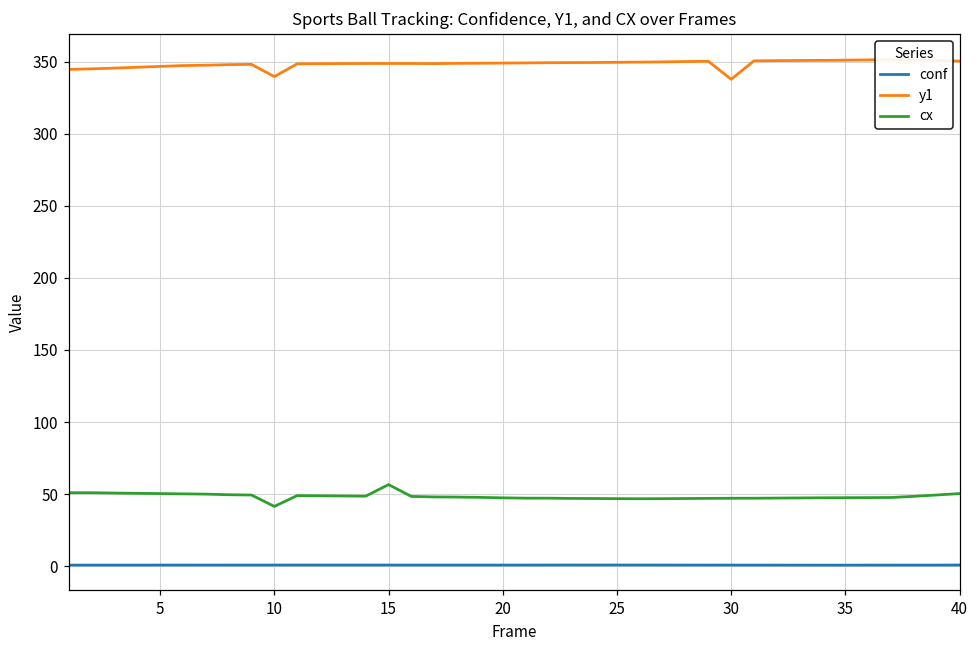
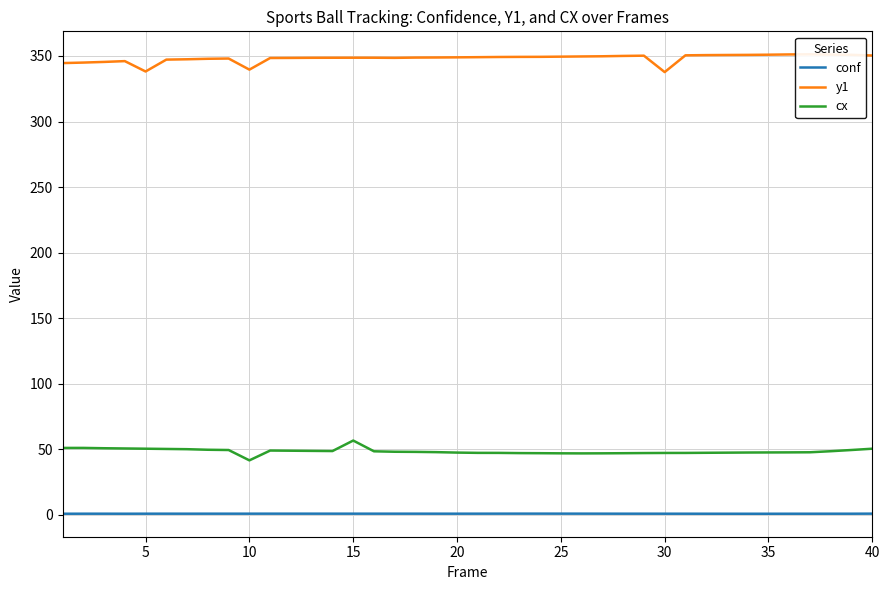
y1, 5: 347 -> 338
